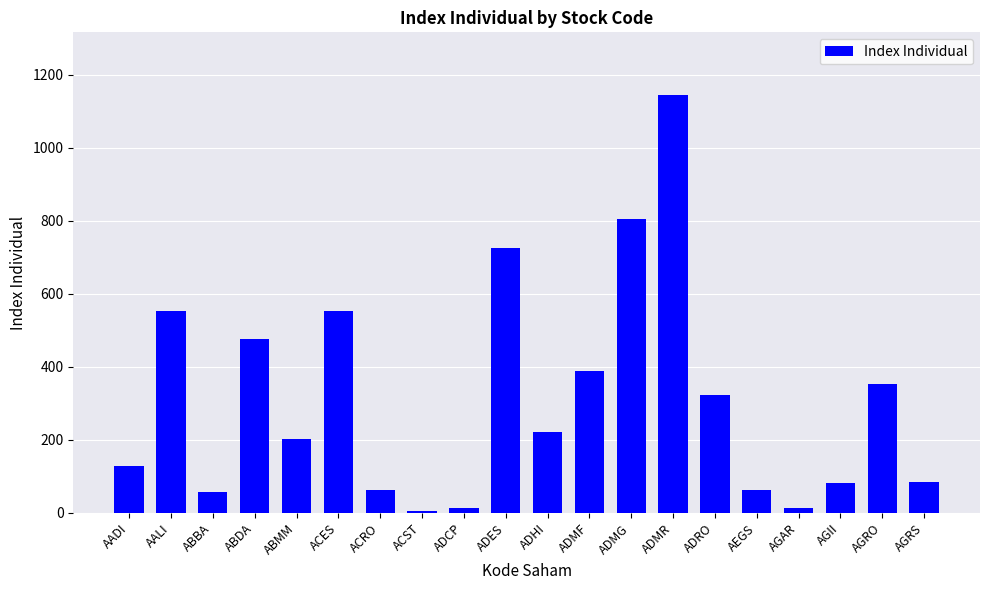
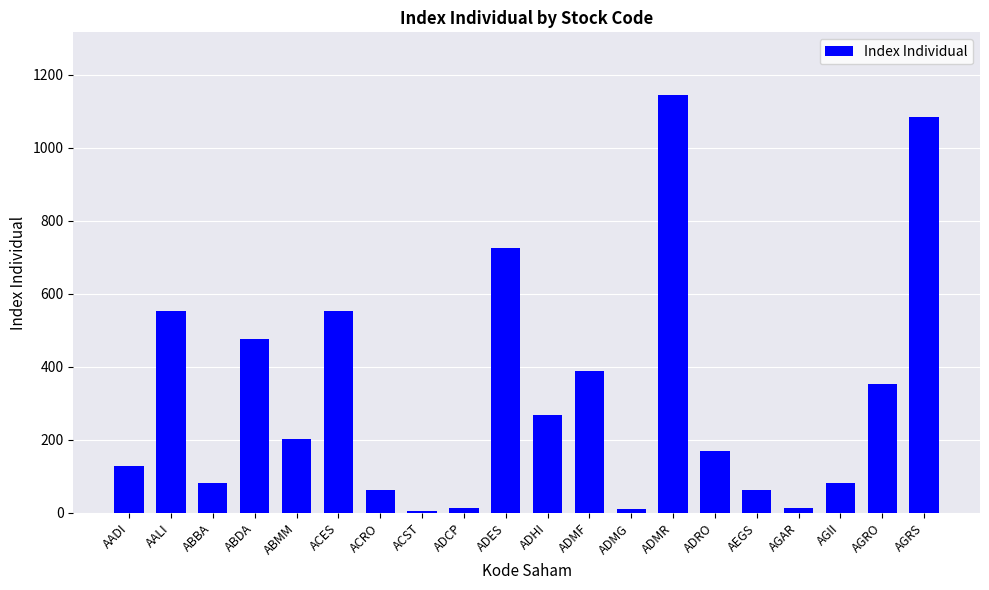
ABBA: 60 -> 80
ADHI: 220 -> 270
ADMG: 800 -> 10
ADRO: 320 -> 170
AGRS: 80 -> 1090
